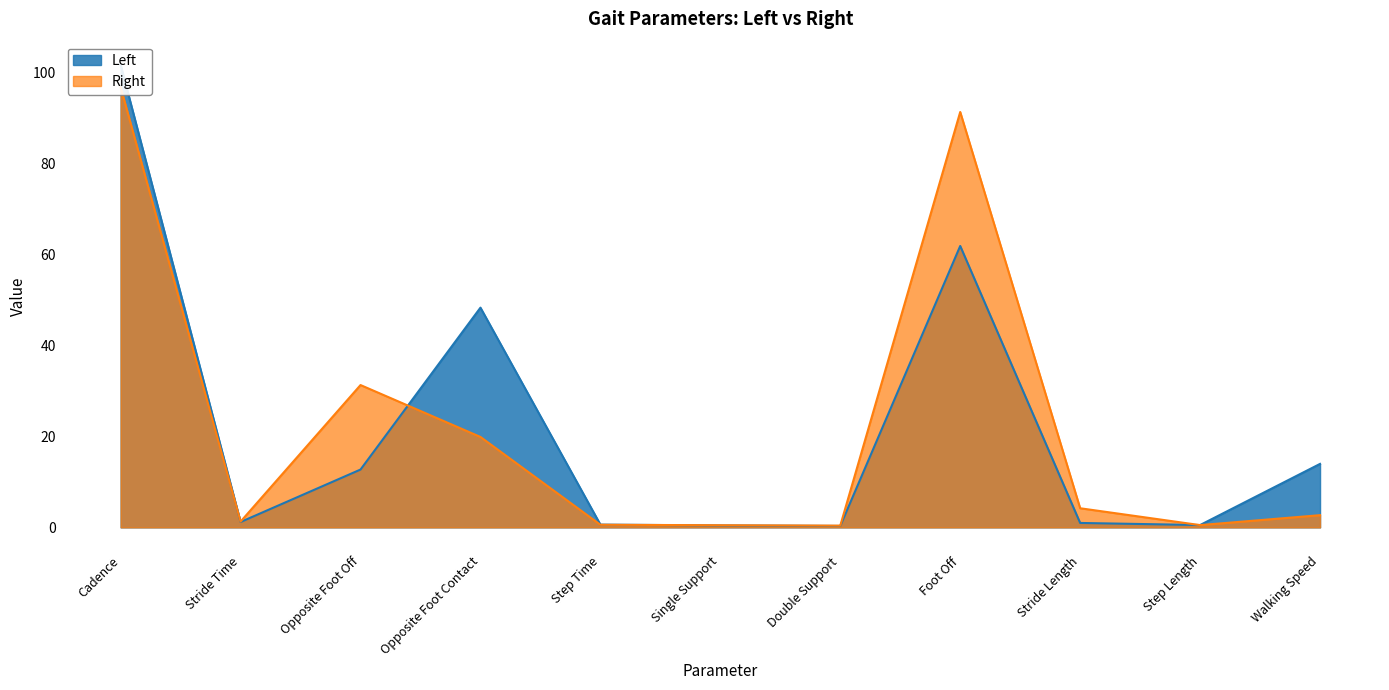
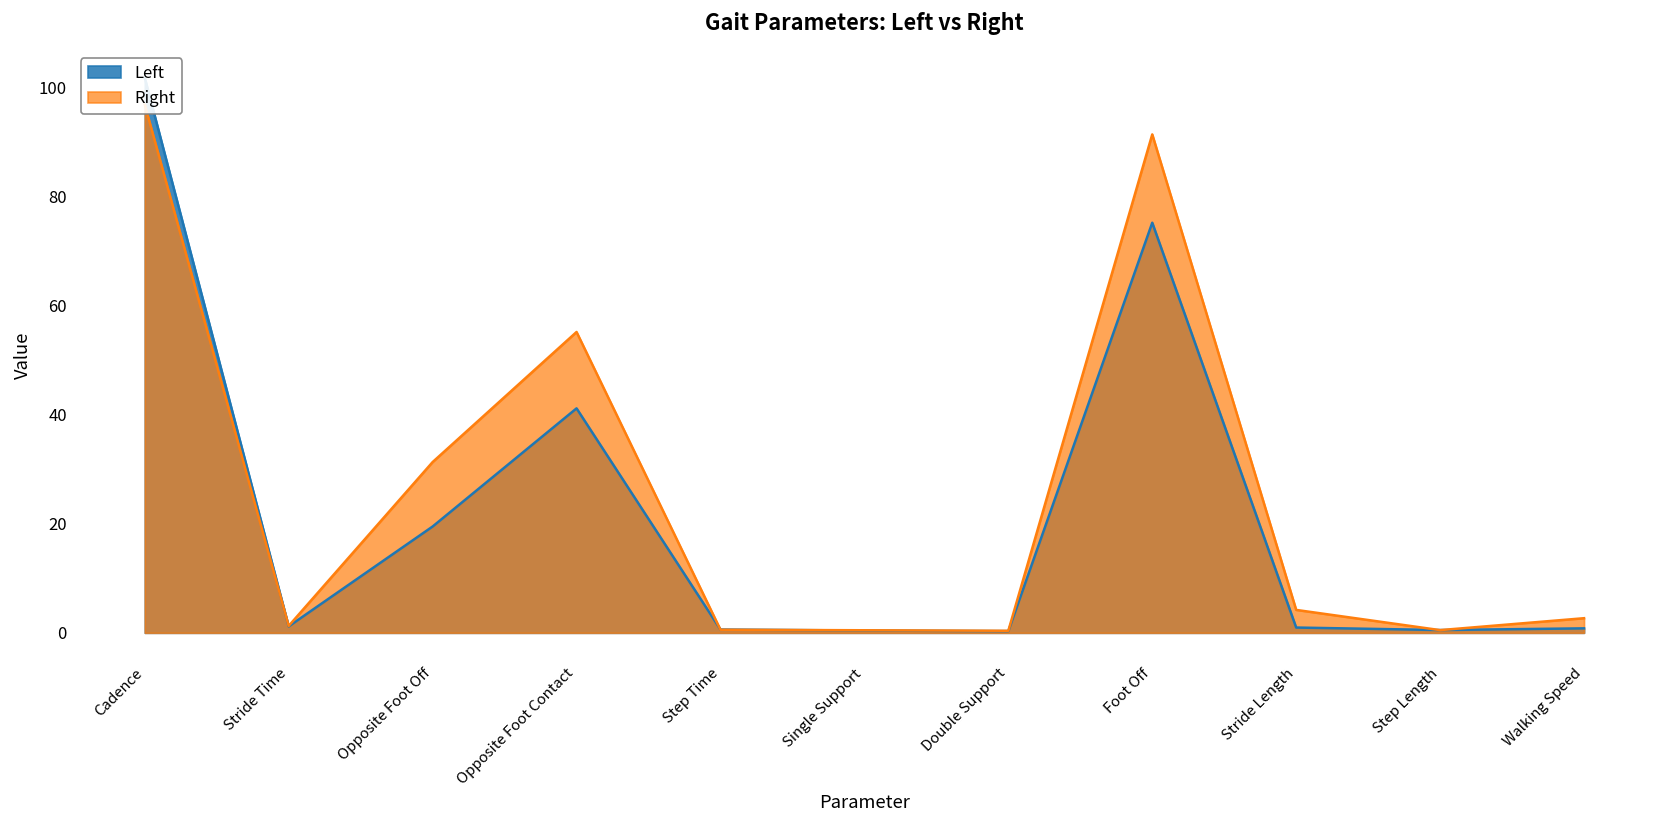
Left, Opposite Foot Off: 13 -> 19
Left, Opposite Foot Contact: 48 -> 41
Right, Opposite Foot Contact: 20 -> 55
Left, Foot Off: 62 -> 75
Left, Walking Speed: 14 -> 1
